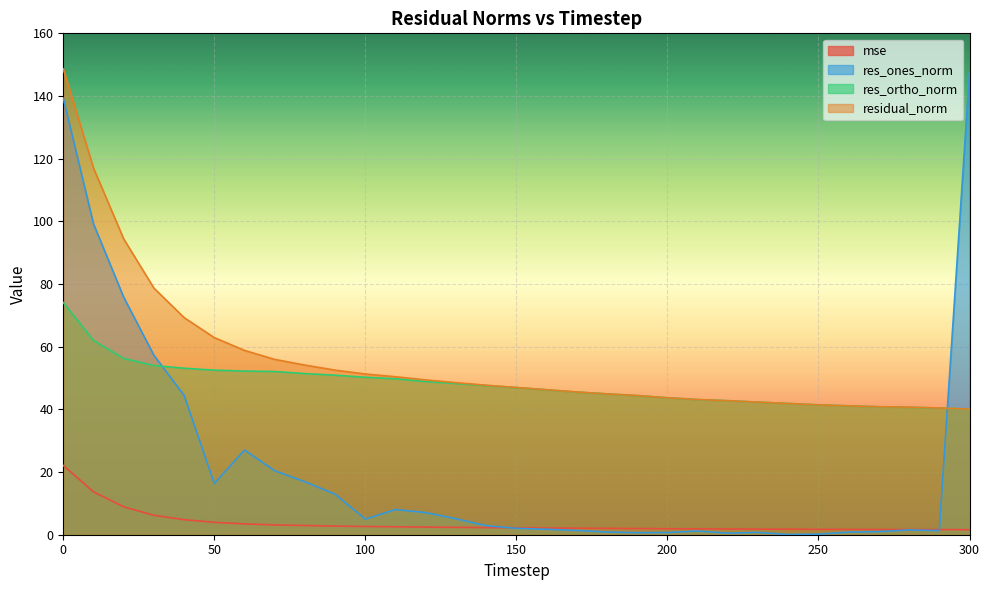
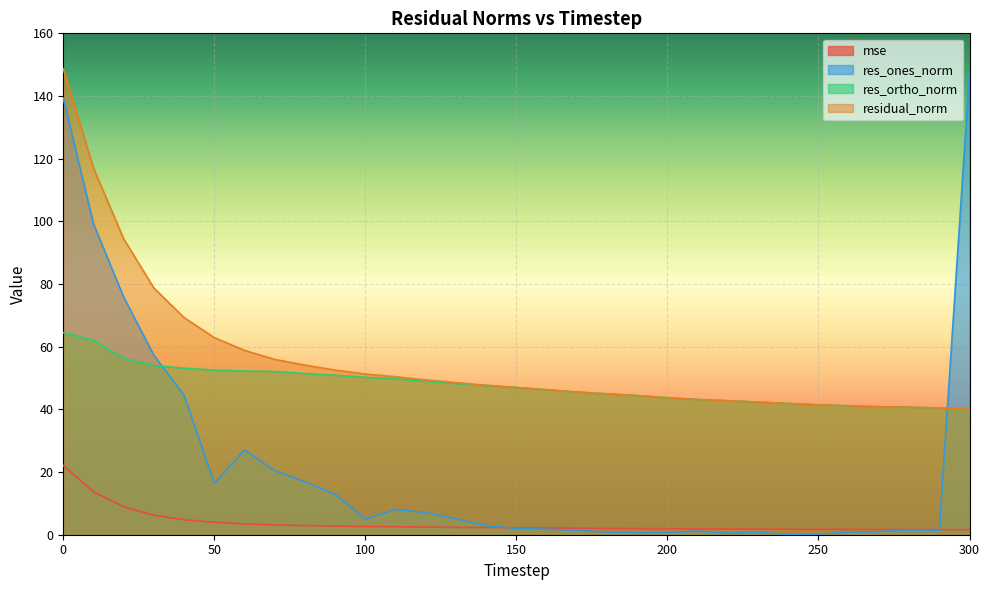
res_ortho_norm, 0: 74 -> 64
